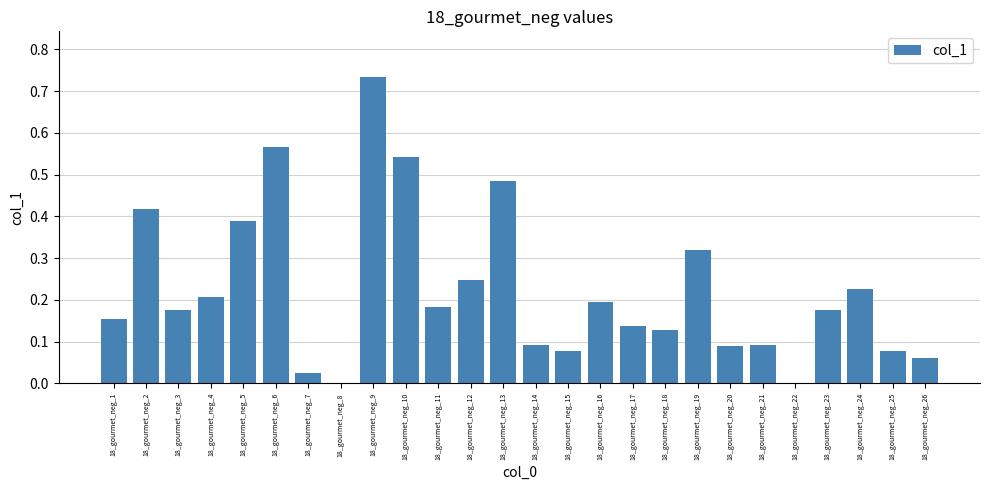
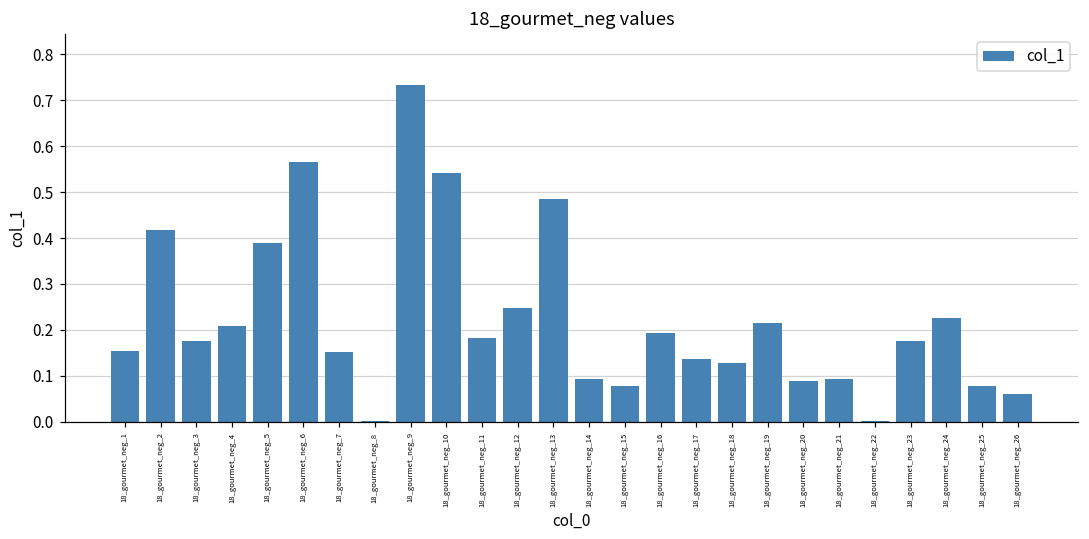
18_gourmet_neg_7: 0.02 -> 0.15
18_gourmet_neg_19: 0.32 -> 0.22
